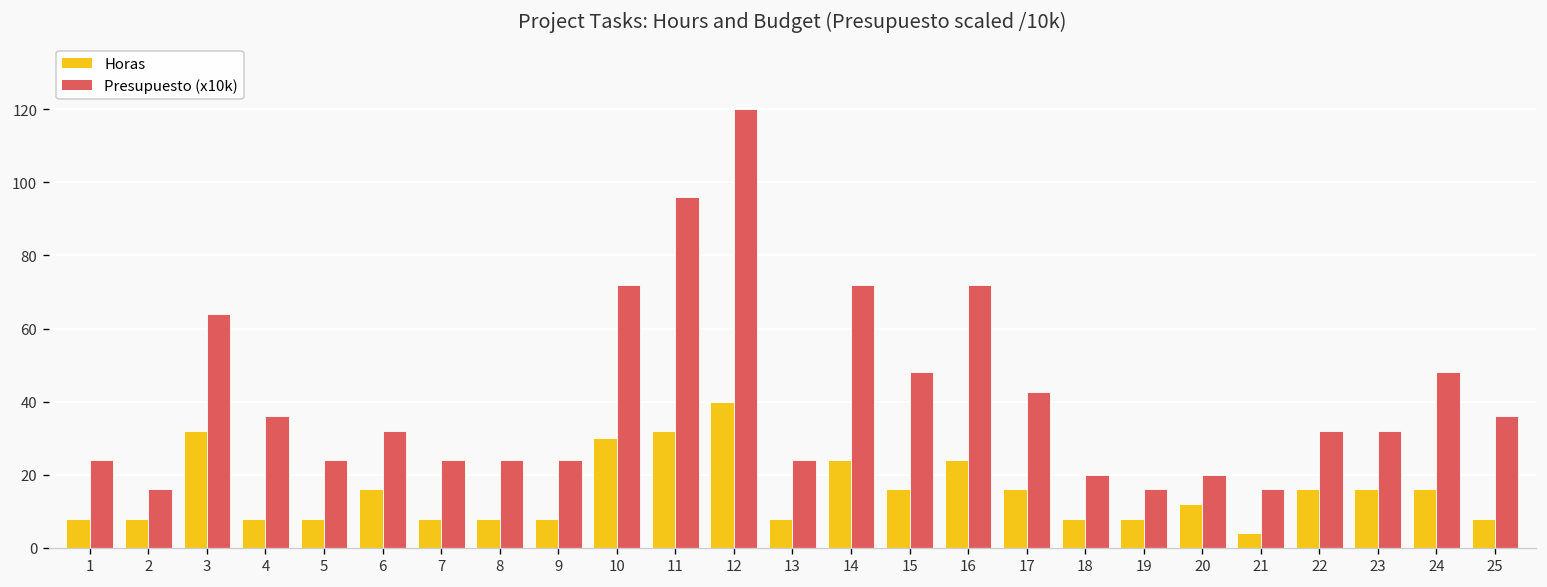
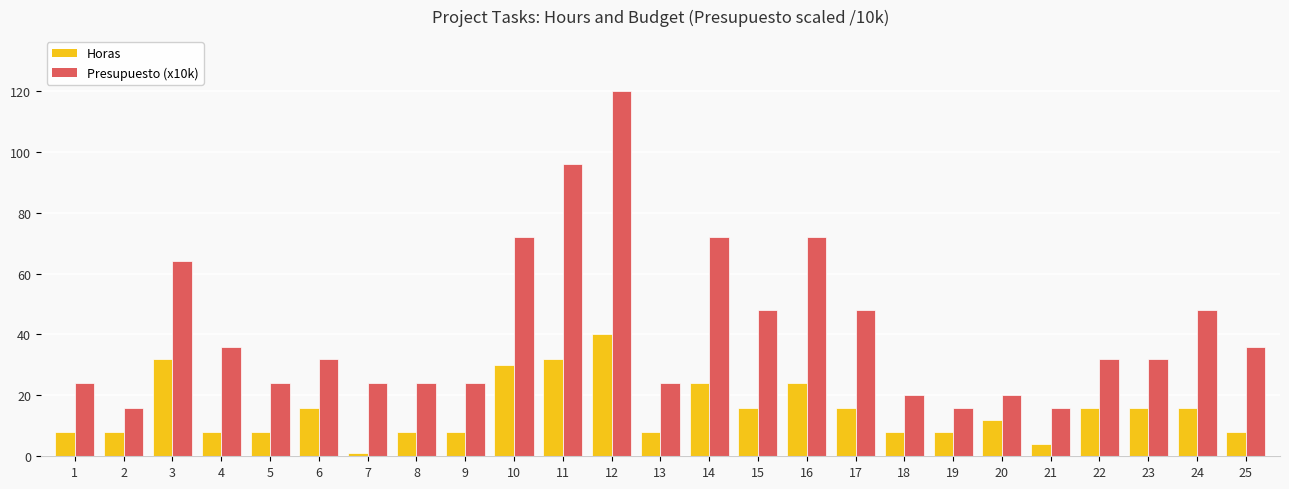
Horas, 7: 8 -> 1
Presupuesto (x10k), 17: 43 -> 48
